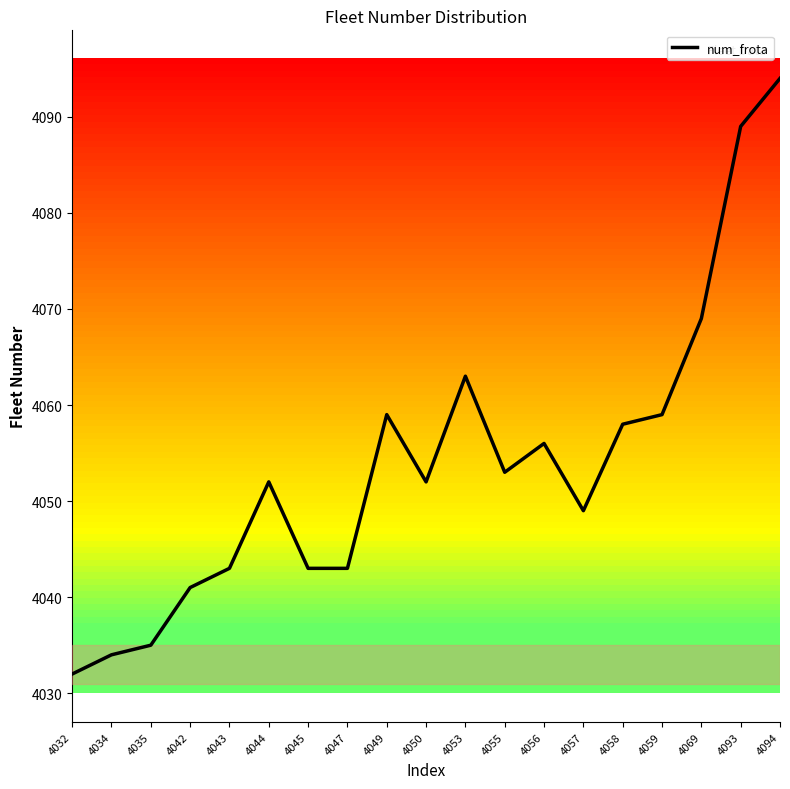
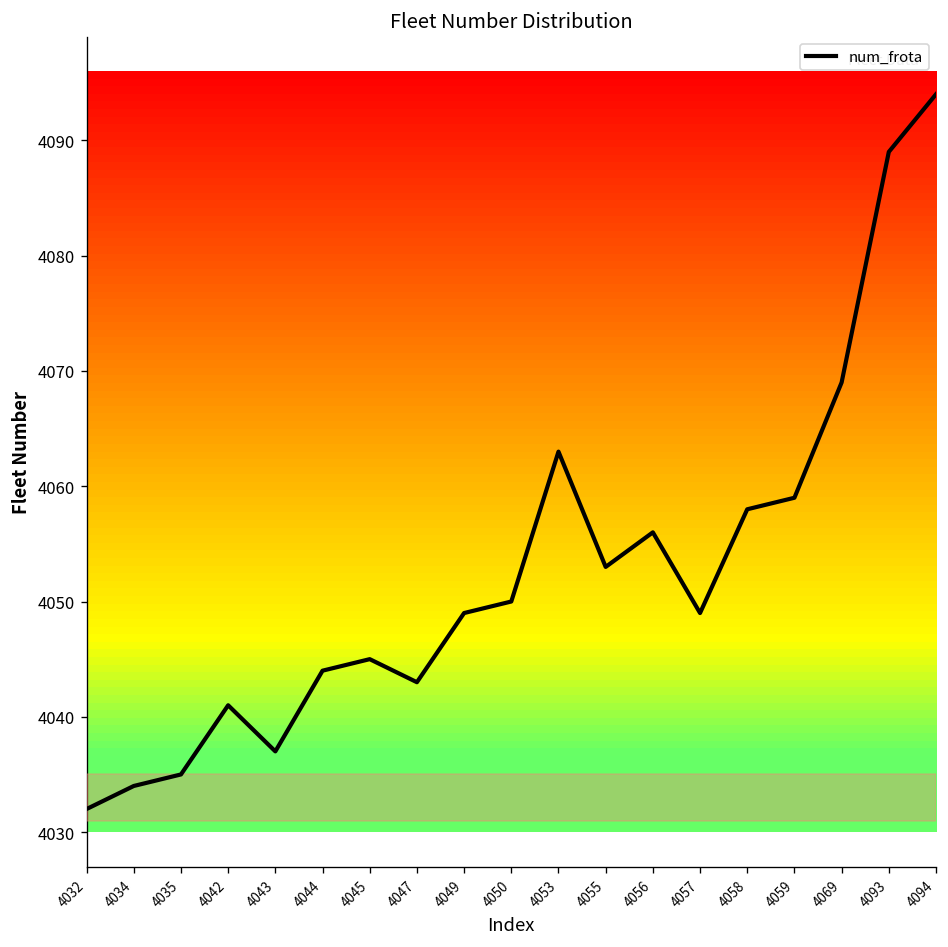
4043: 4043 -> 4037
4044: 4052 -> 4044
4045: 4043 -> 4045
4049: 4059 -> 4049
4050: 4052 -> 4050
